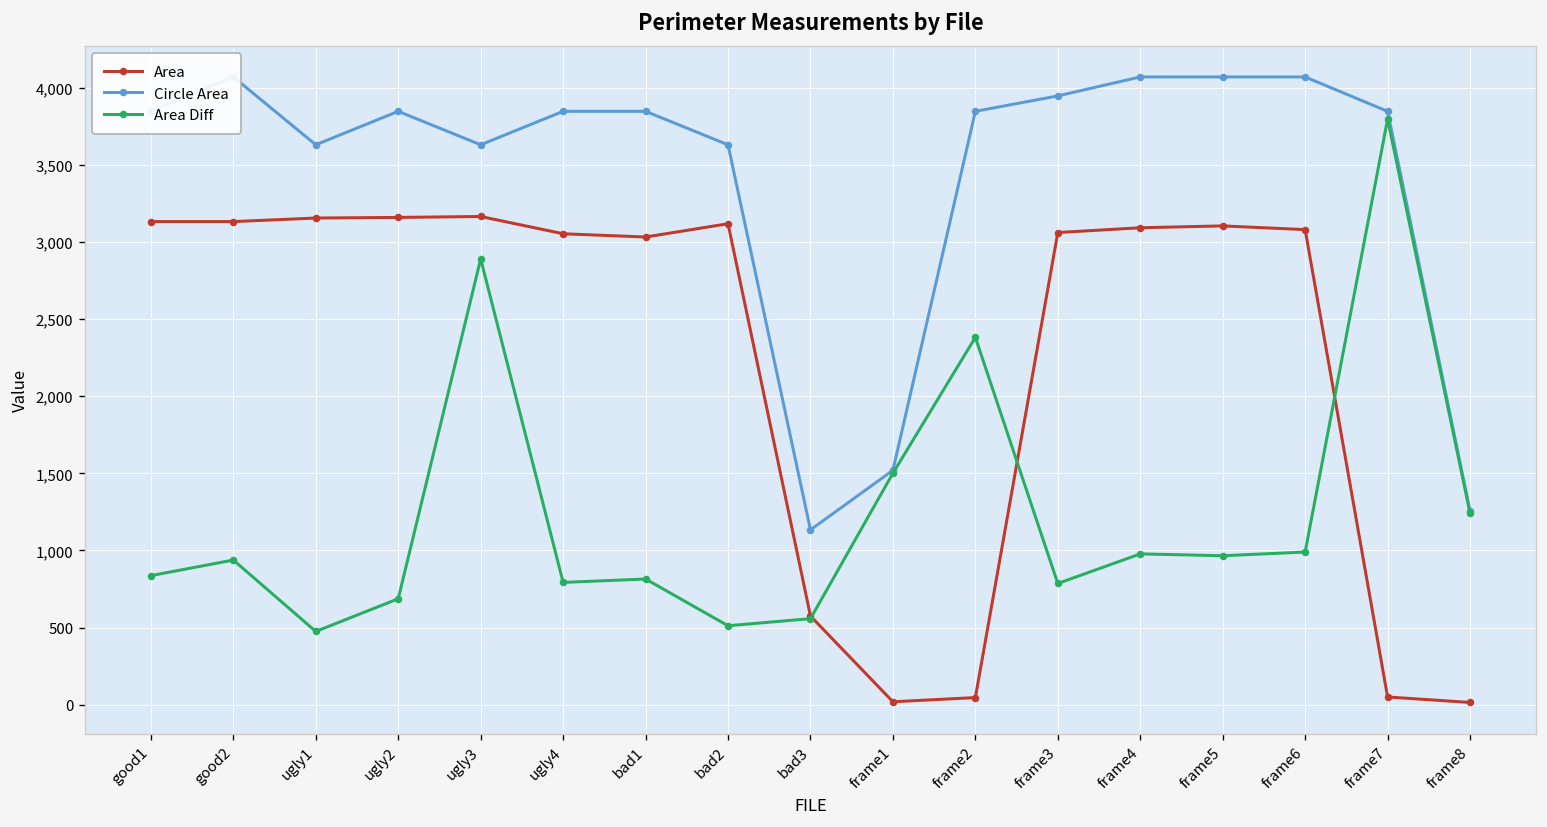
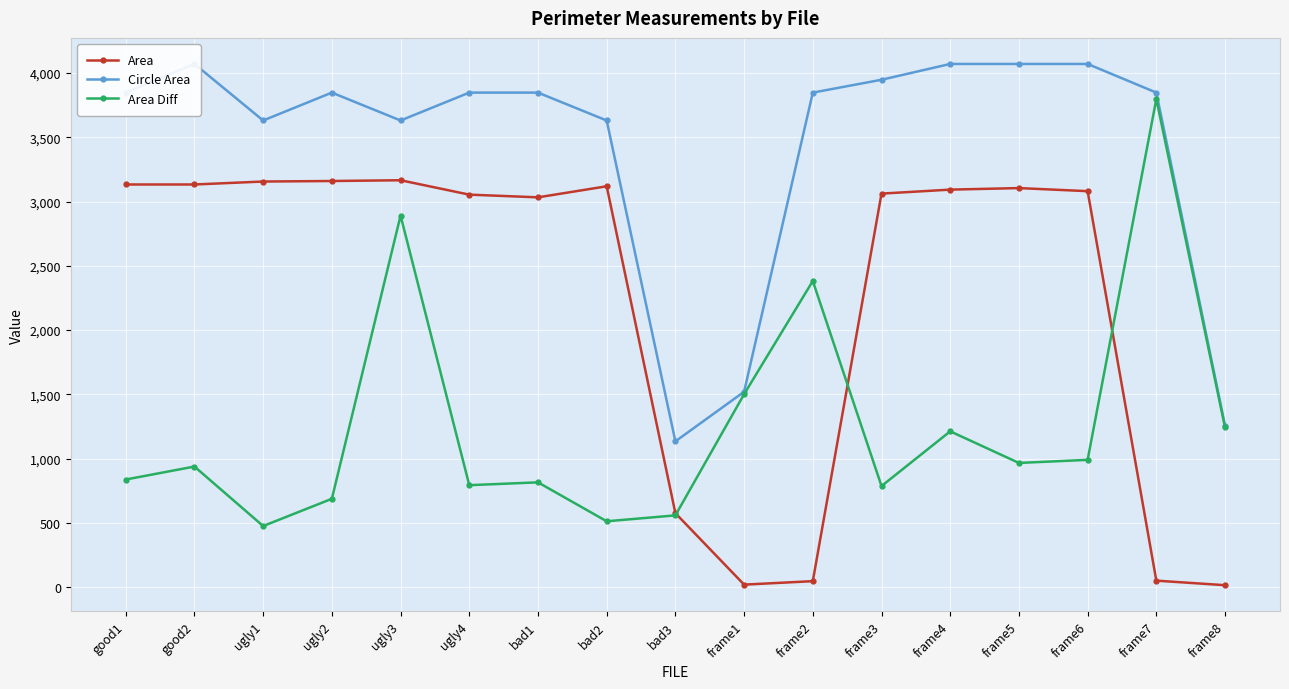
Area Diff, frame4: 980 -> 1,210
